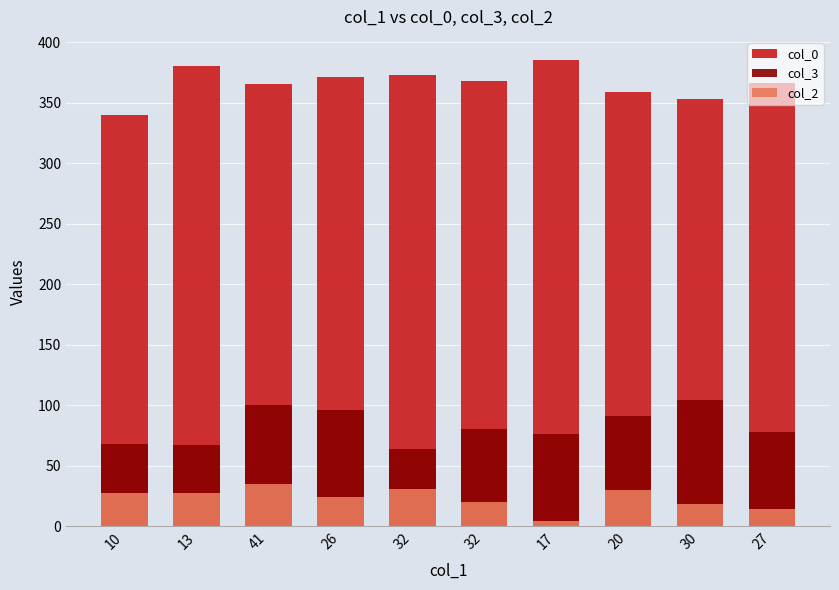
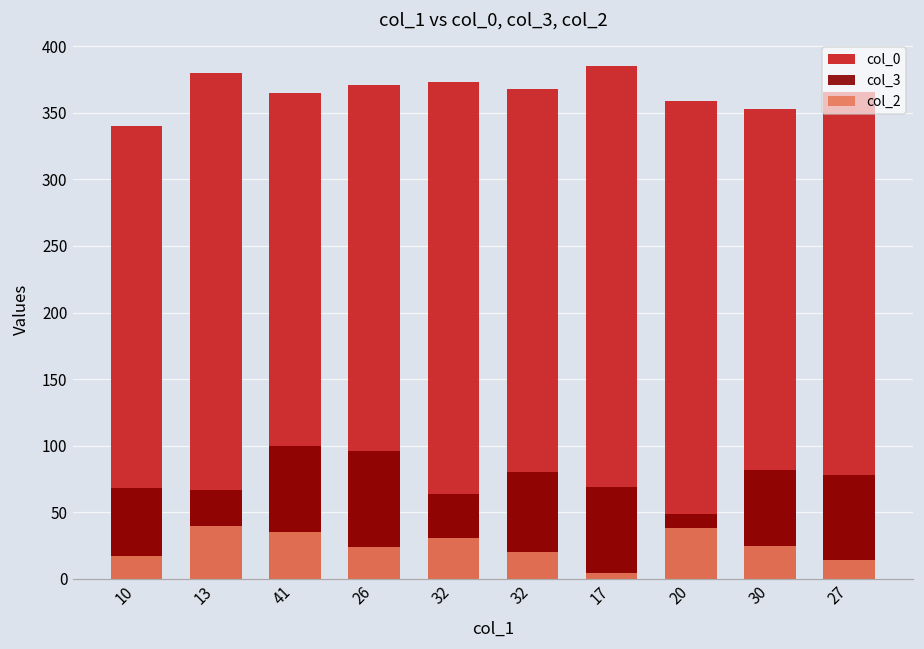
col_2, 10: 27 -> 17
col_2, 13: 27 -> 40
col_3, 17: 76 -> 69
col_3, 20: 91 -> 49
col_2, 20: 30 -> 38
col_3, 30: 104 -> 82
col_2, 30: 18 -> 25
